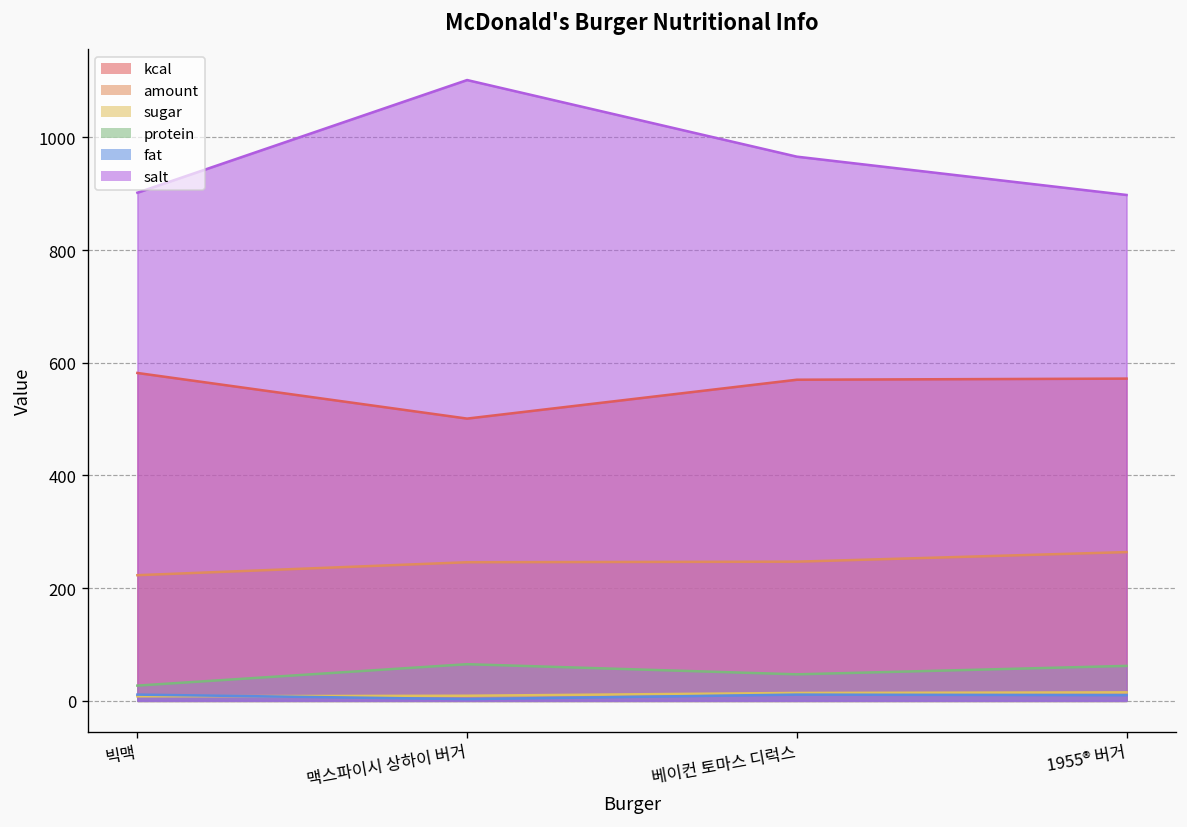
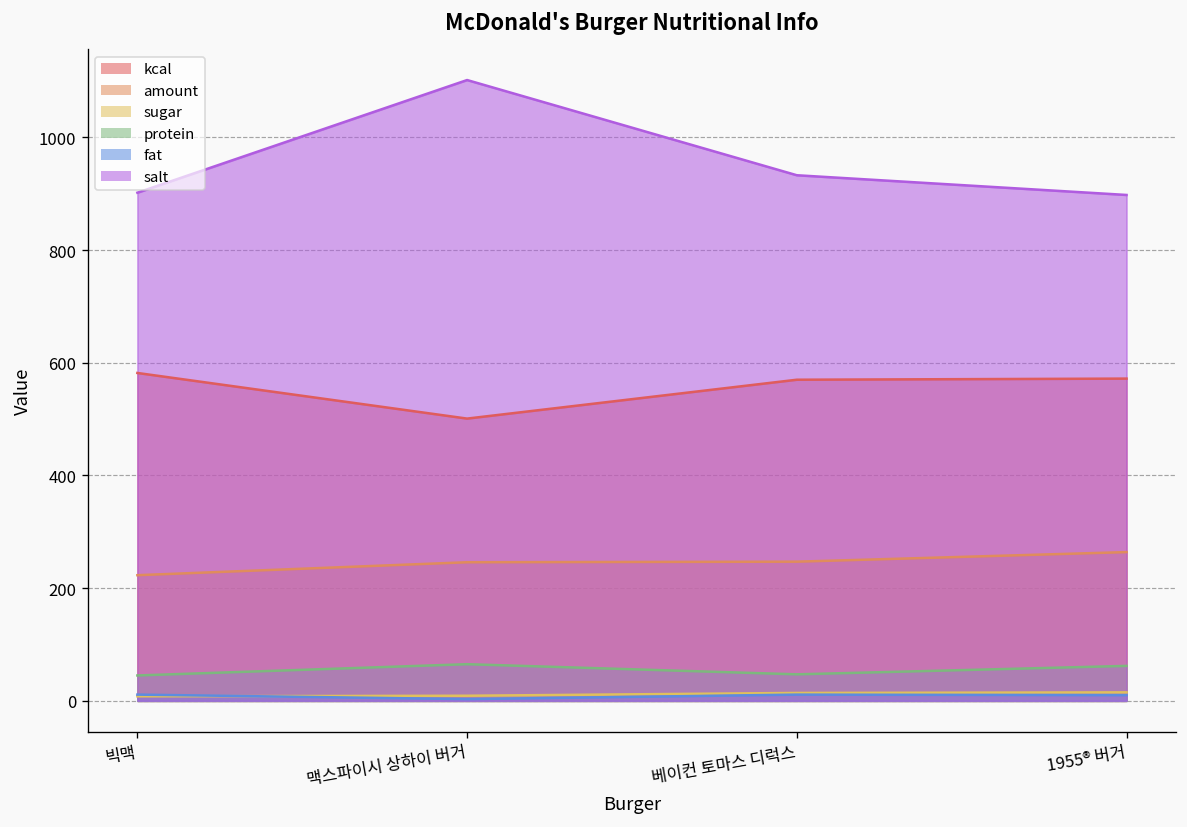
protein, 빅맥: 30 -> 50
salt, 베이컨 토마스 디럭스: 970 -> 930
